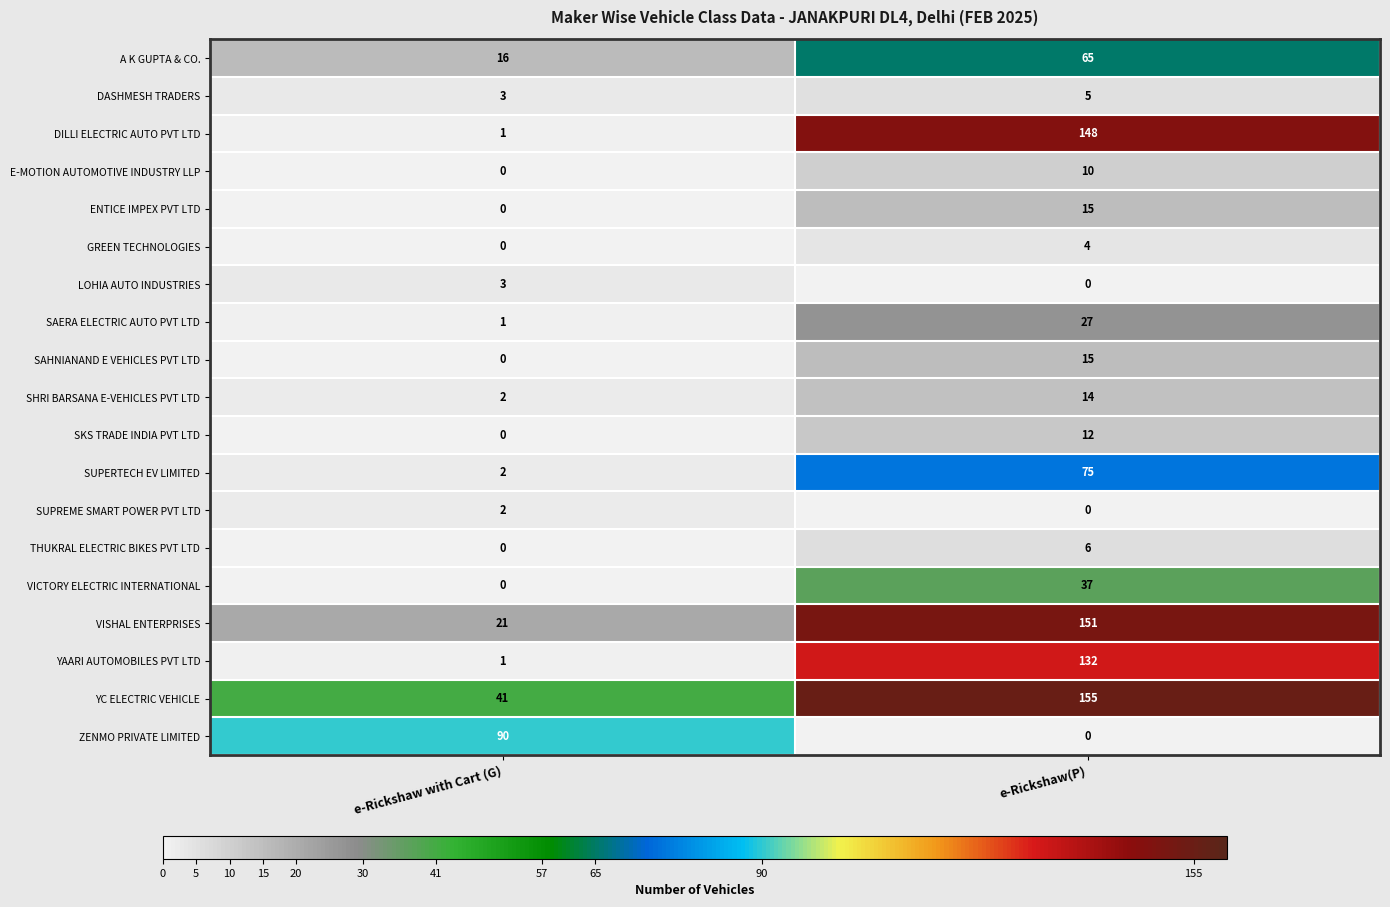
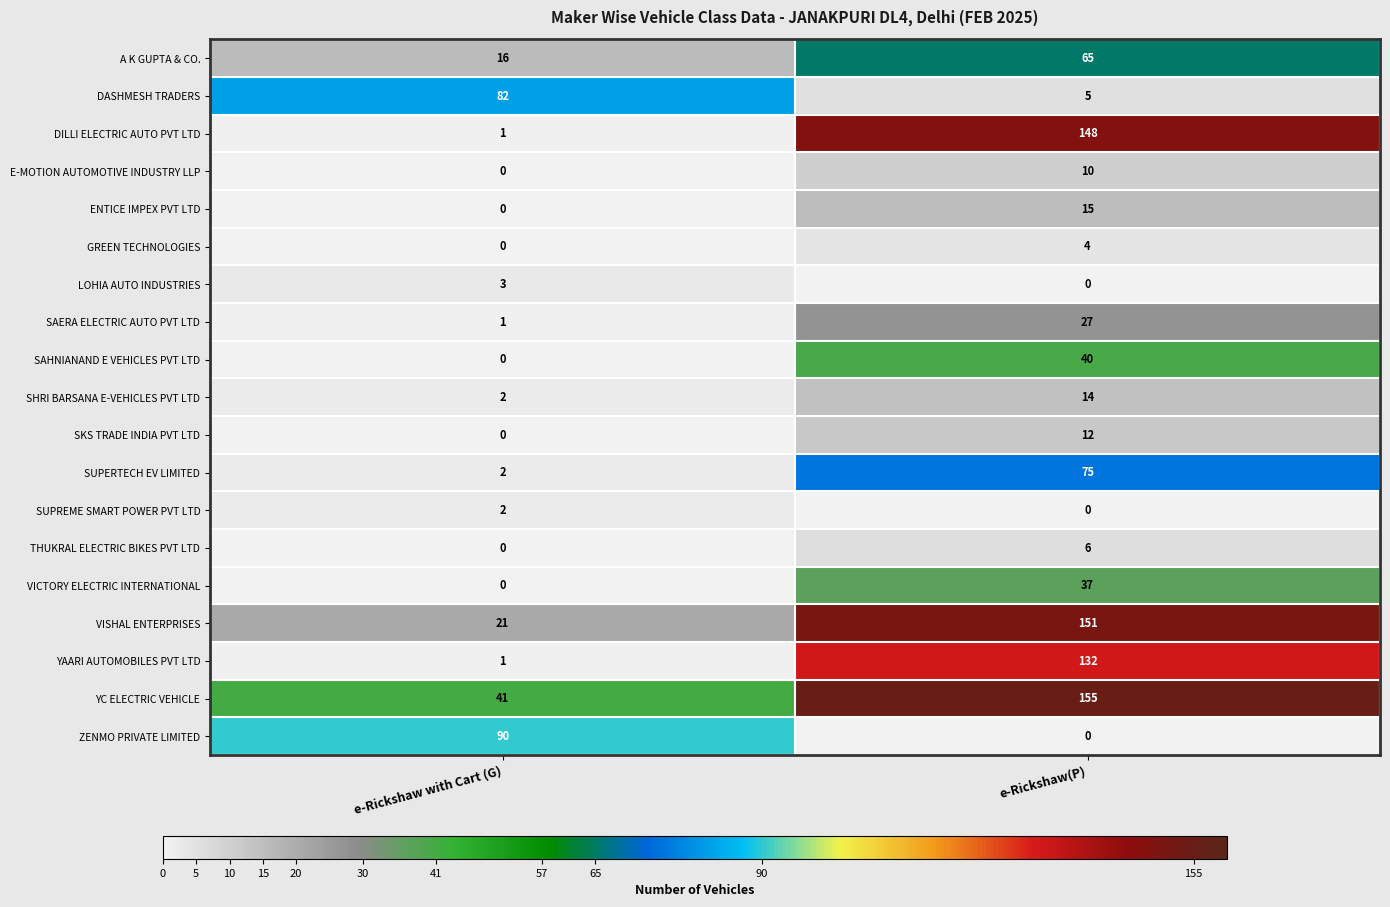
DASHMESH TRADERS, e-Rickshaw with Cart (G): 3 -> 82
SAHNIANAND E VEHICLES PVT LTD, e-Rickshaw(P): 15 -> 40
